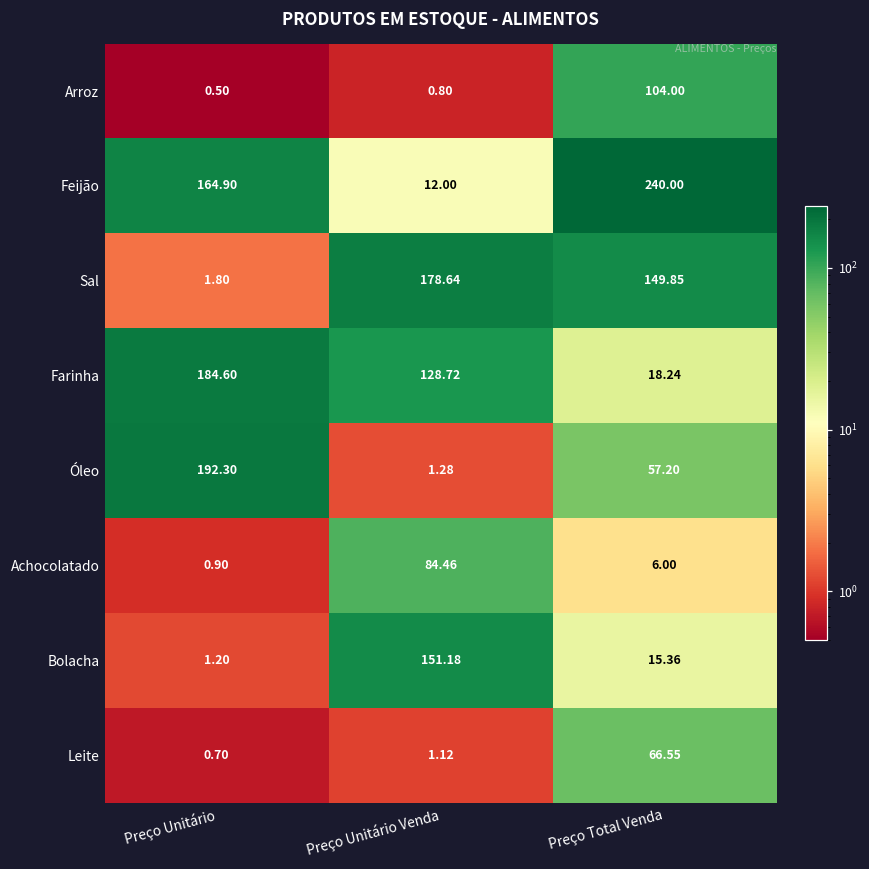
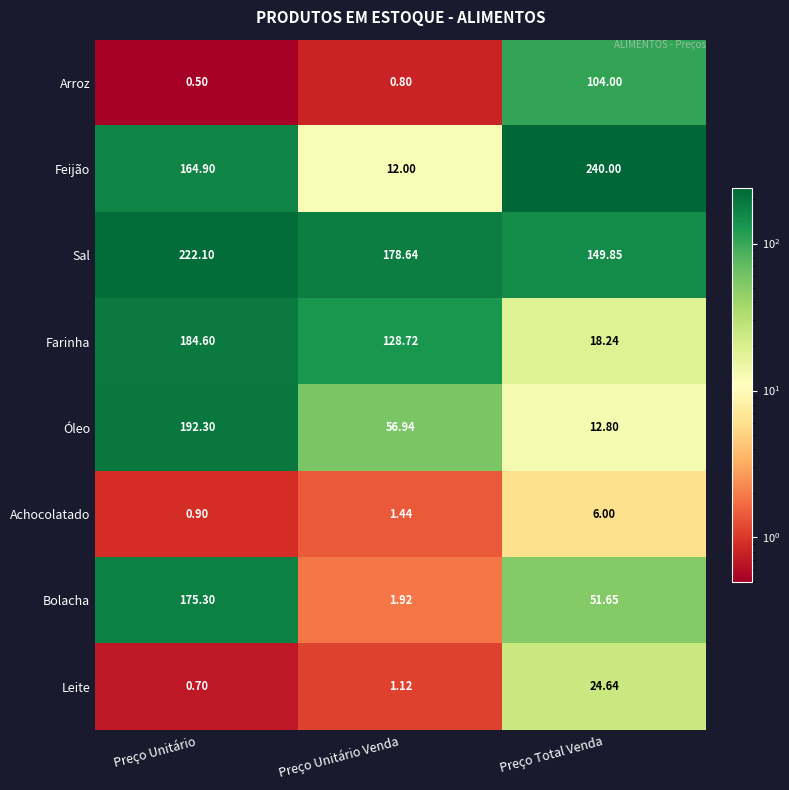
Sal, Preço Unitário: 1.80 -> 222.10
Óleo, Preço Unitário Venda: 1.28 -> 56.94
Óleo, Preço Total Venda: 57.20 -> 12.80
Achocolatado, Preço Unitário Venda: 84.46 -> 1.44
Bolacha, Preço Unitário: 1.20 -> 175.30
Bolacha, Preço Unitário Venda: 151.18 -> 1.92
Bolacha, Preço Total Venda: 15.36 -> 51.65
Leite, Preço Total Venda: 66.55 -> 24.64
